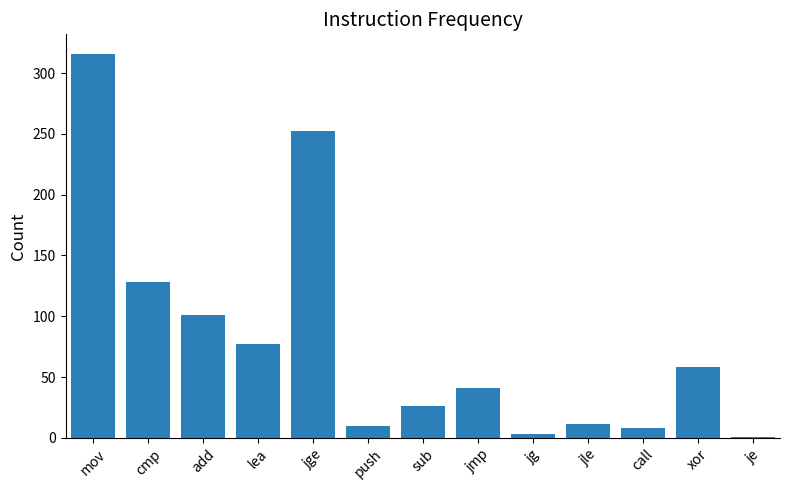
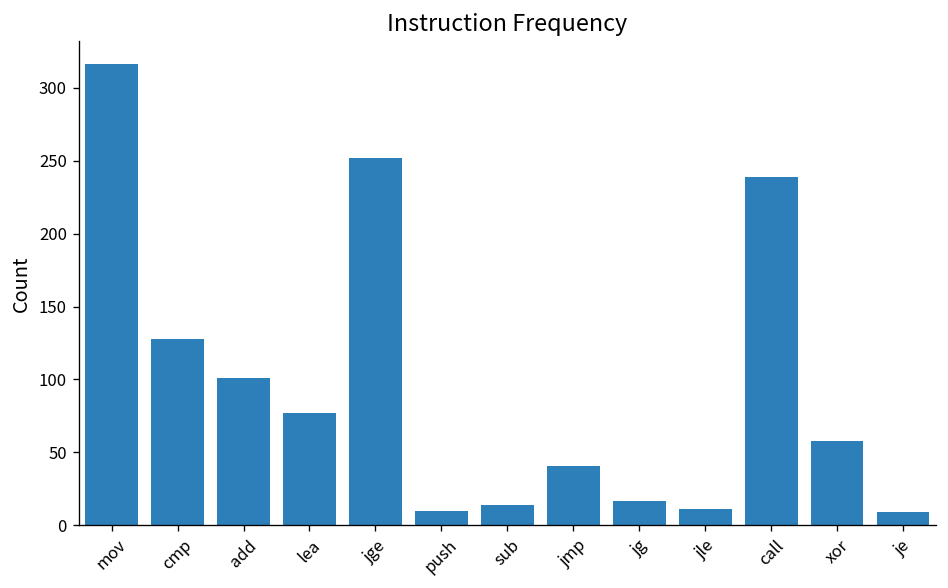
sub: 26 -> 14
jg: 3 -> 17
call: 8 -> 239
je: 1 -> 9
